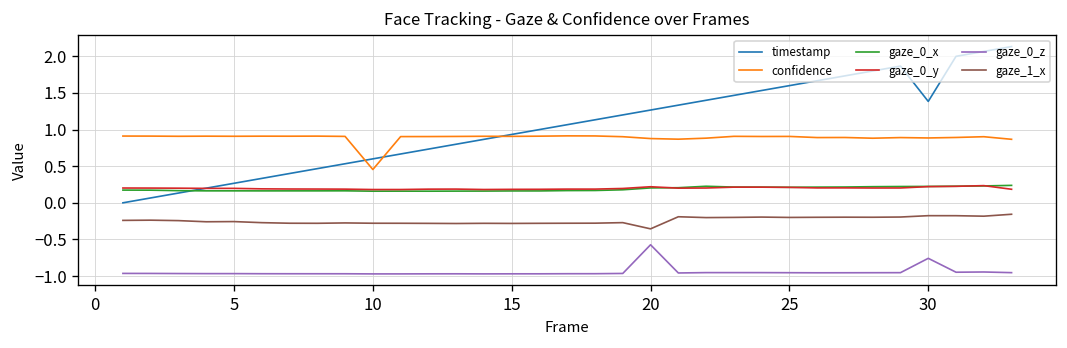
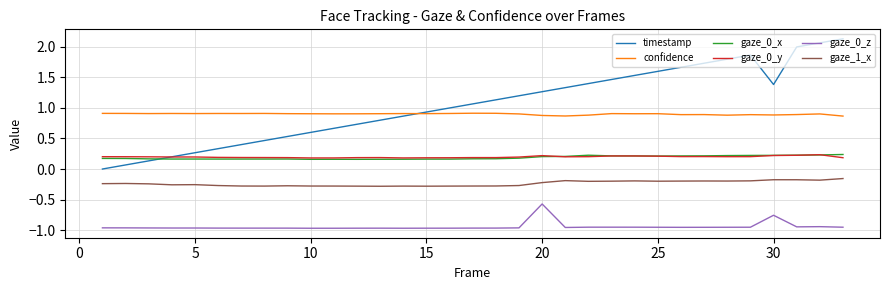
confidence, 10: 0.5 -> 0.9
gaze_1_x, 20: -0.4 -> -0.2
